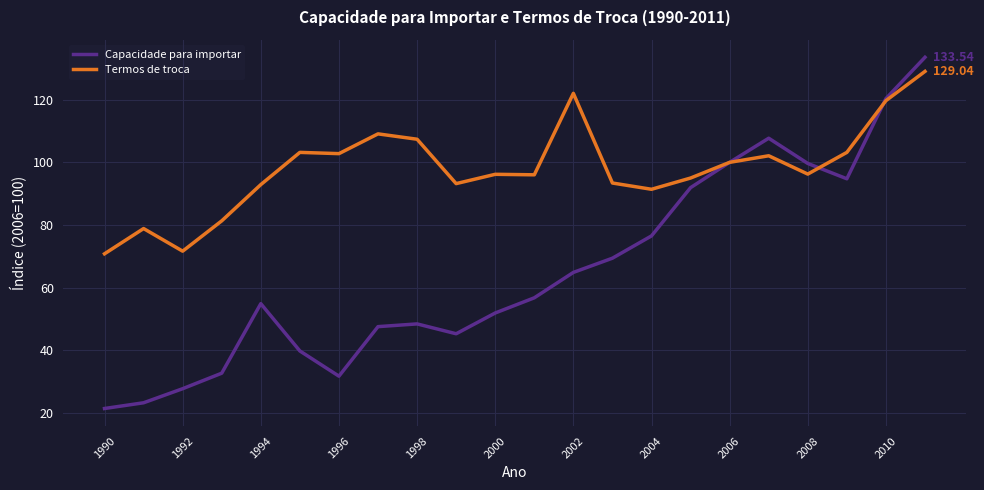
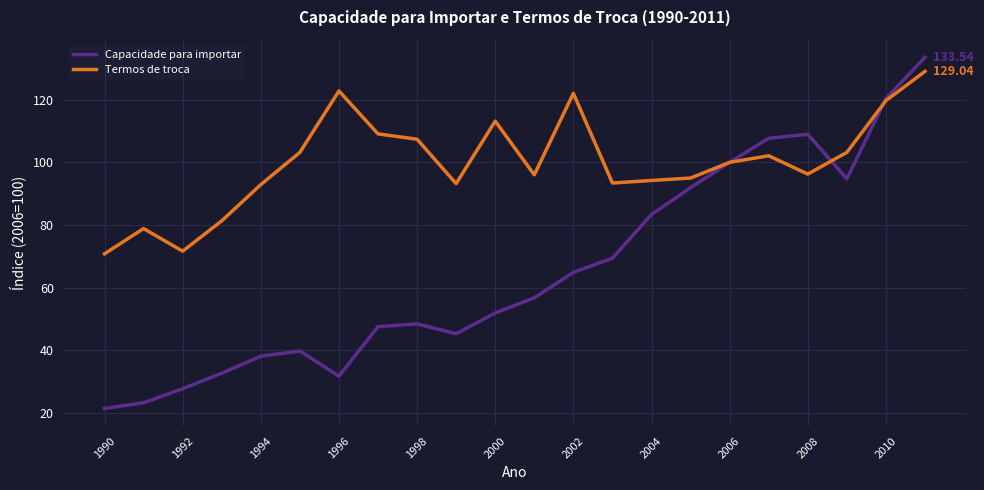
Capacidade para importar, 1994: 55 -> 38
Termos de troca, 1996: 103 -> 123
Termos de troca, 2000: 96 -> 113
Capacidade para importar, 2004: 77 -> 83
Termos de troca, 2004: 91 -> 94
Capacidade para importar, 2008: 100 -> 109
